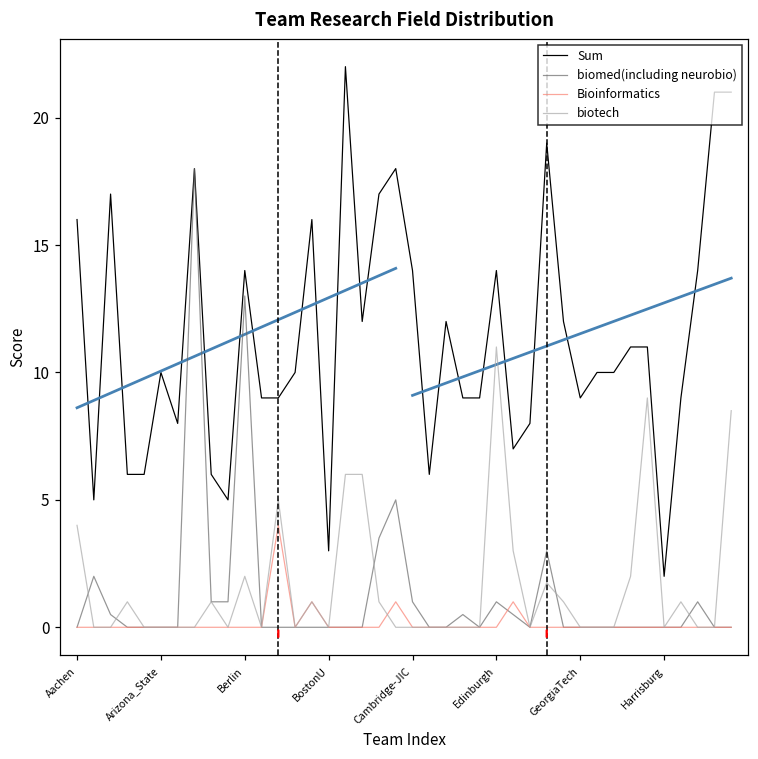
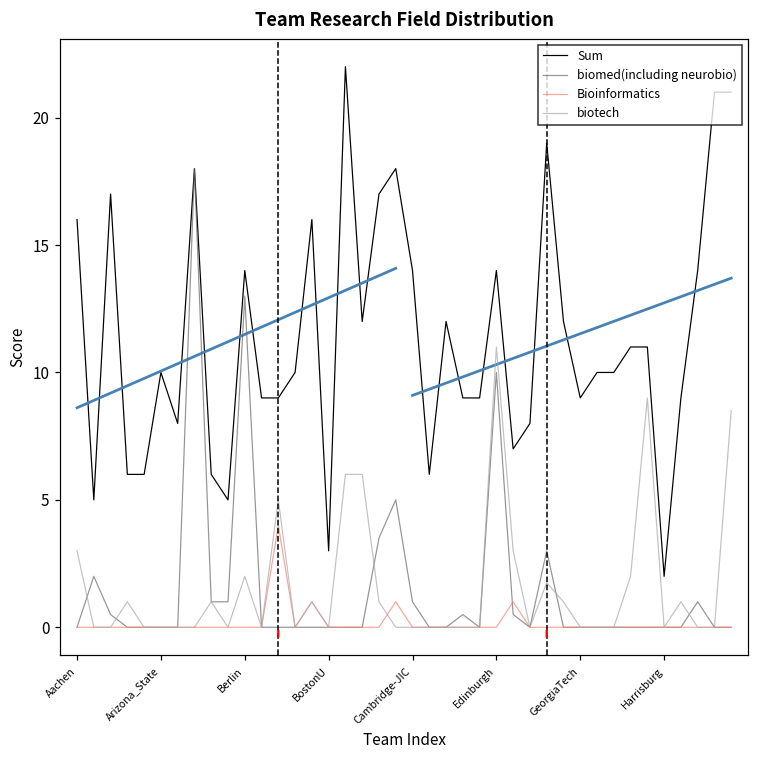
biotech, Aachen: 4 -> 3
biomed(including neurobio), Edinburgh: 1 -> 10
